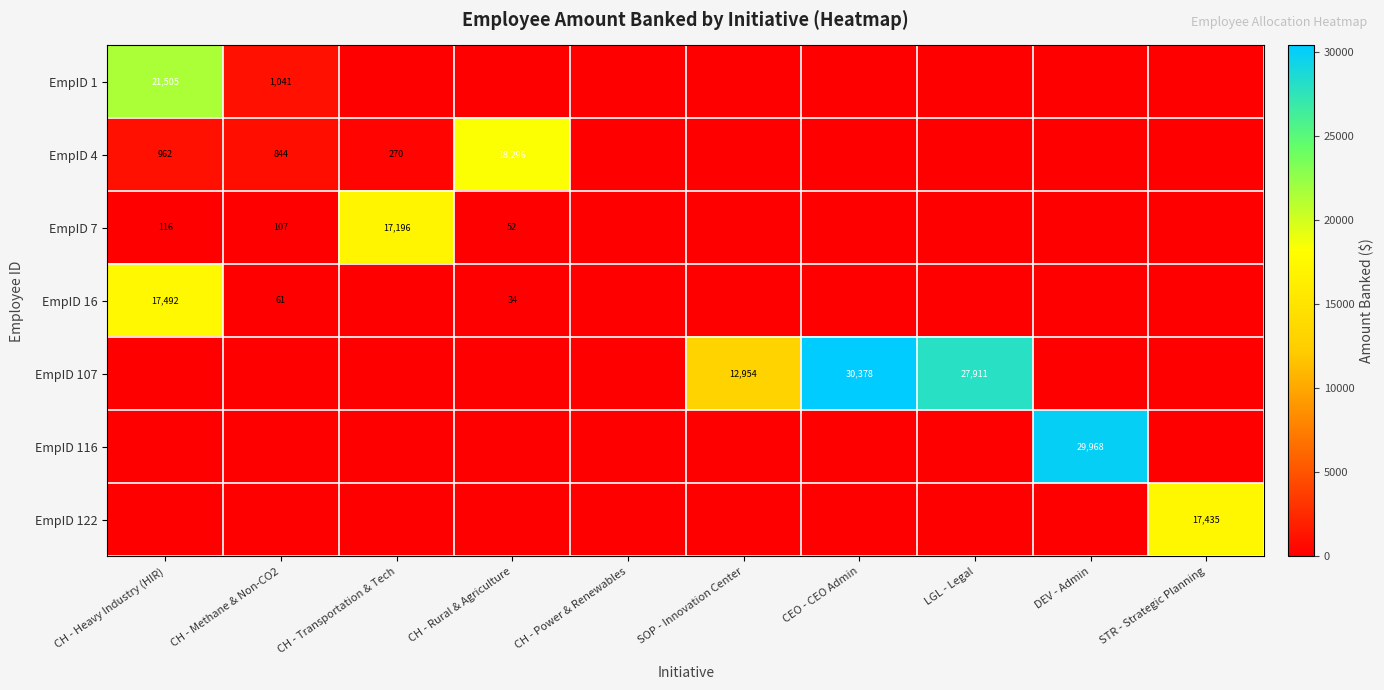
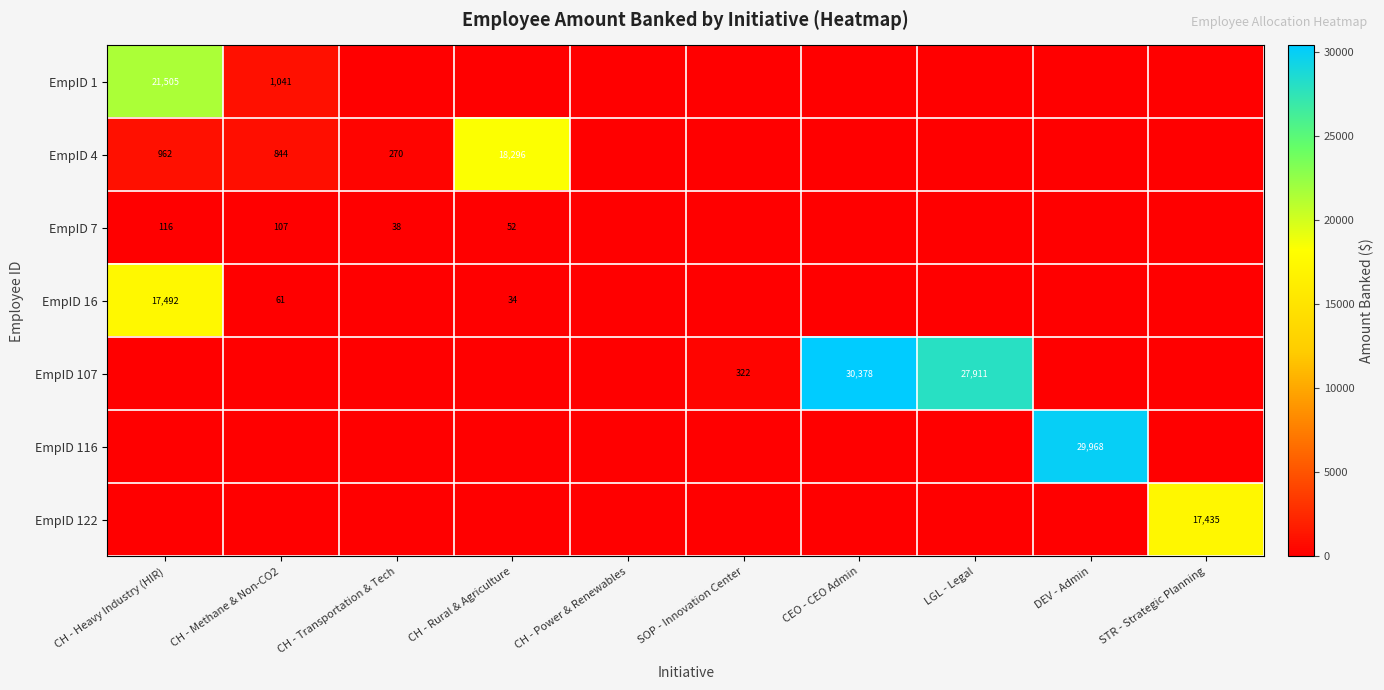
EmpID 7, CH - Transportation & Tech: 17,196 -> 38
EmpID 107, SOP - Innovation Center: 12,954 -> 322
